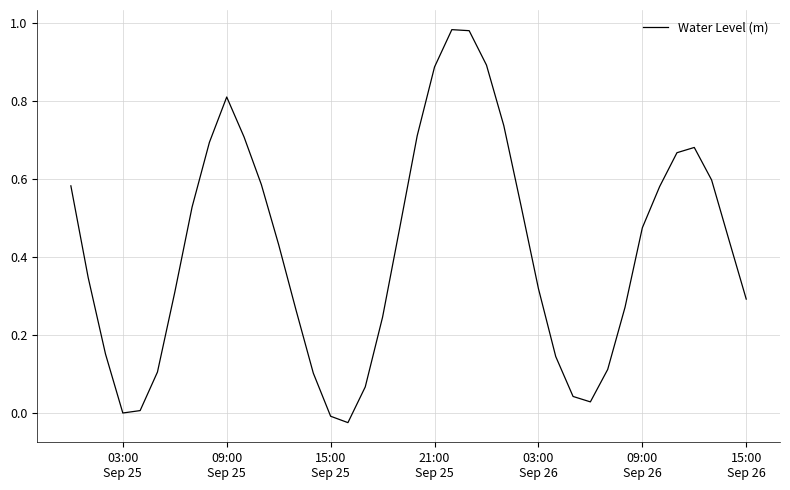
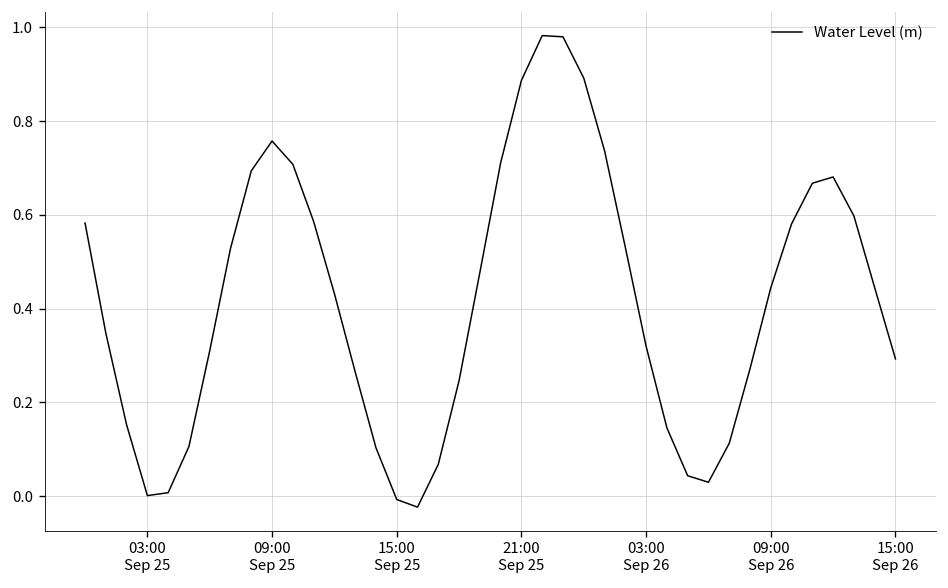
09:00 Sep 25: 0.81 -> 0.76
09:00 Sep 26: 0.48 -> 0.44
